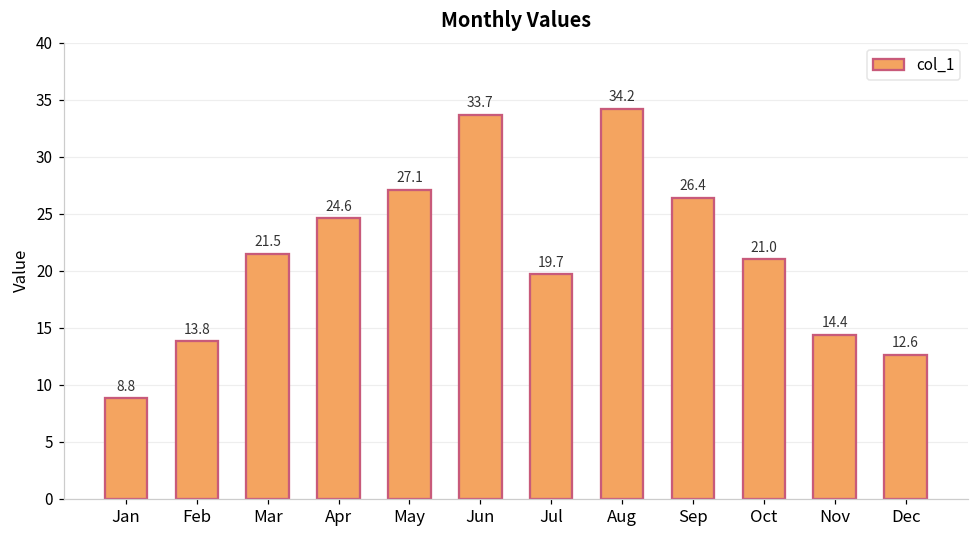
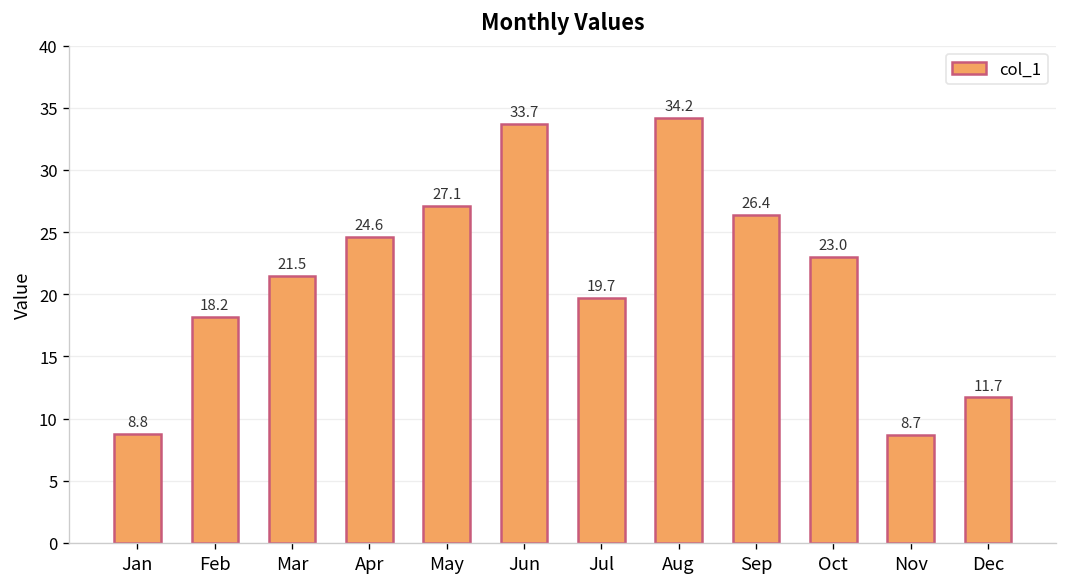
Feb: 13.8 -> 18.2
Oct: 21.0 -> 23.0
Nov: 14.4 -> 8.7
Dec: 12.6 -> 11.7
